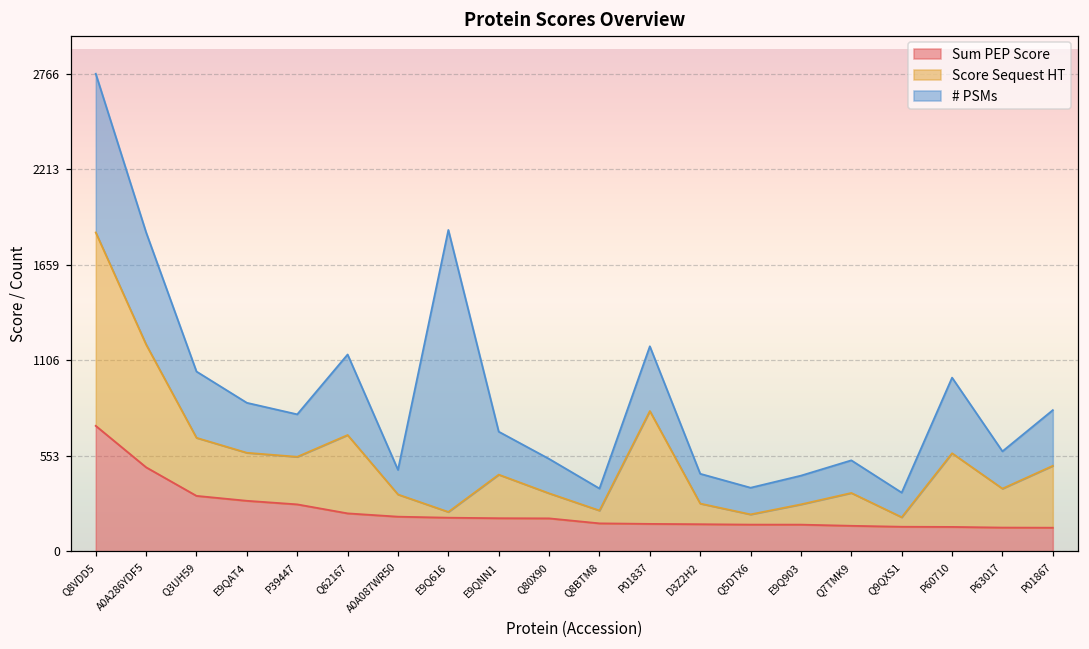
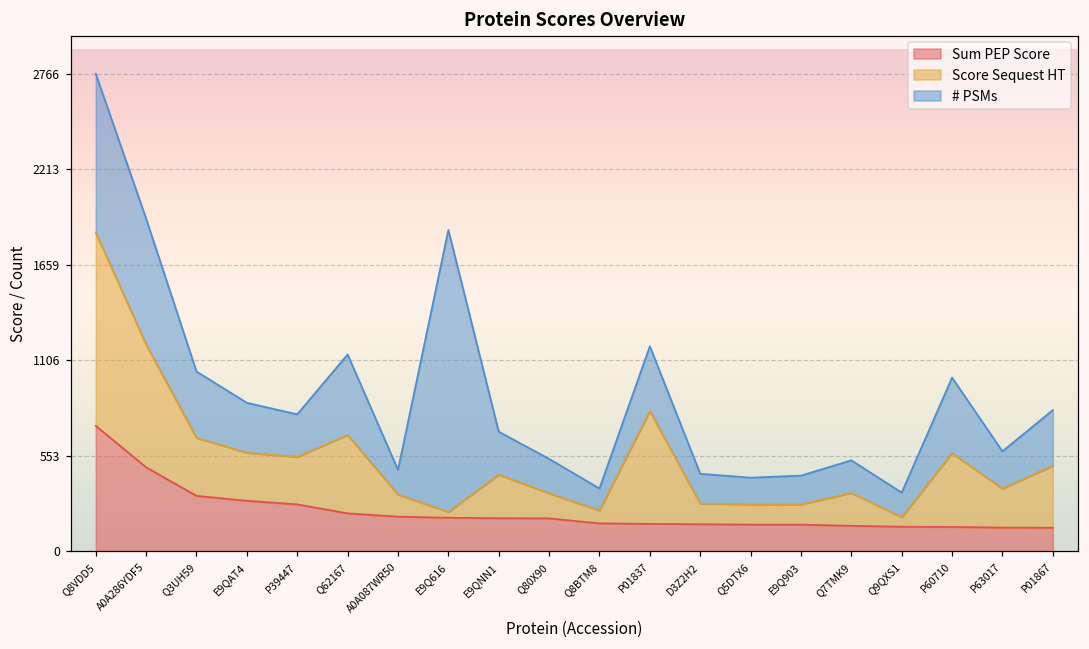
# PSMs, A0A286YDF5: 650 -> 730
Score Sequest HT, Q5DTX6: 60 -> 120
